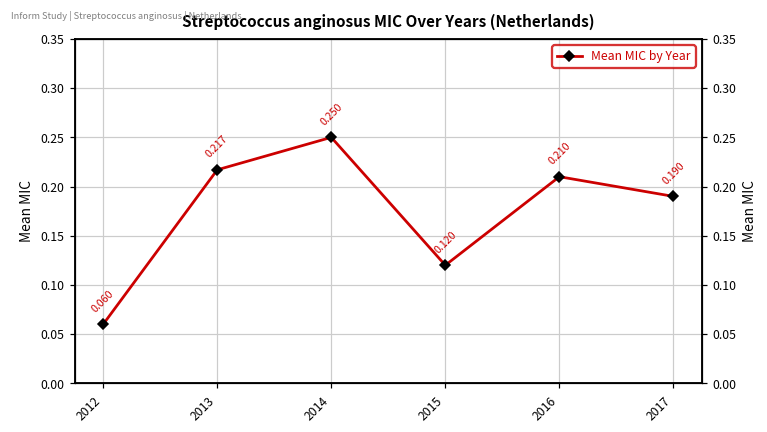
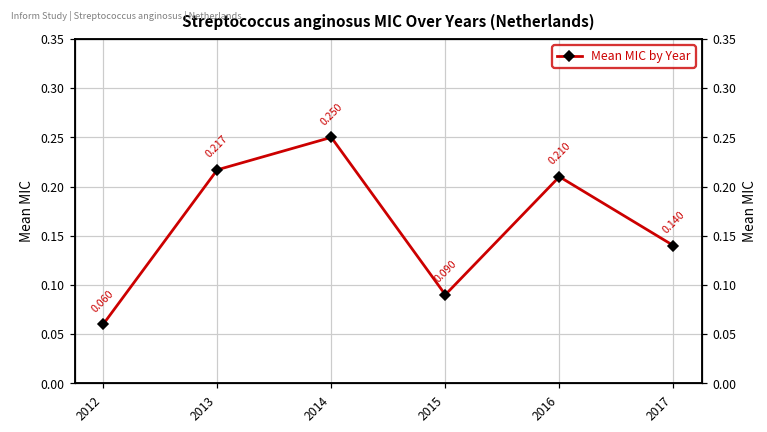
2015: 0.120 -> 0.090
2017: 0.190 -> 0.140
